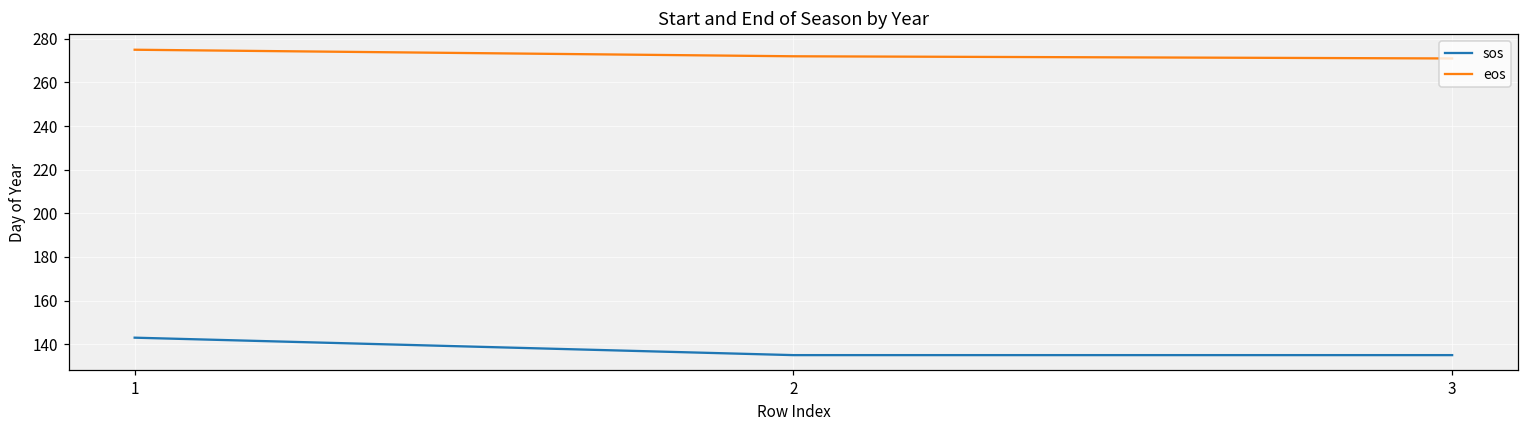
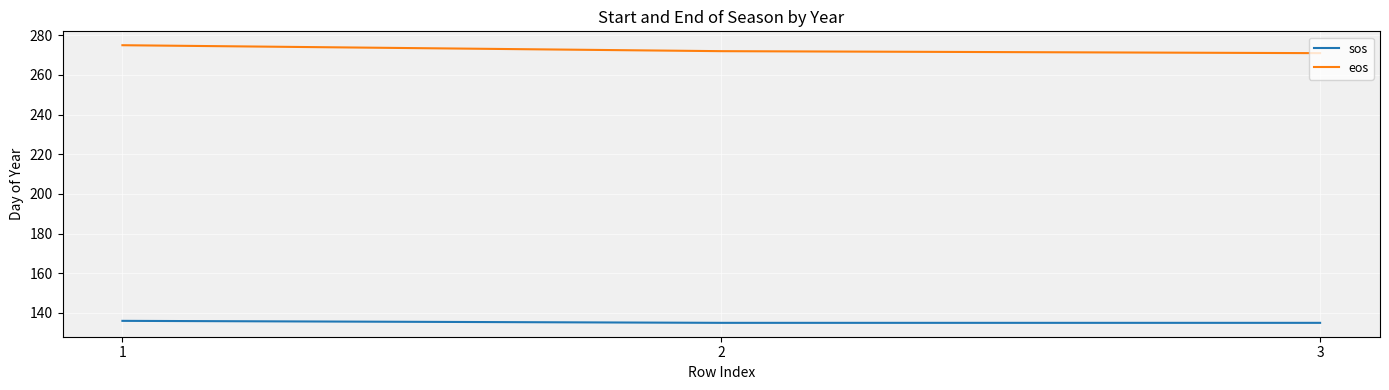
sos, 1: 143 -> 136
